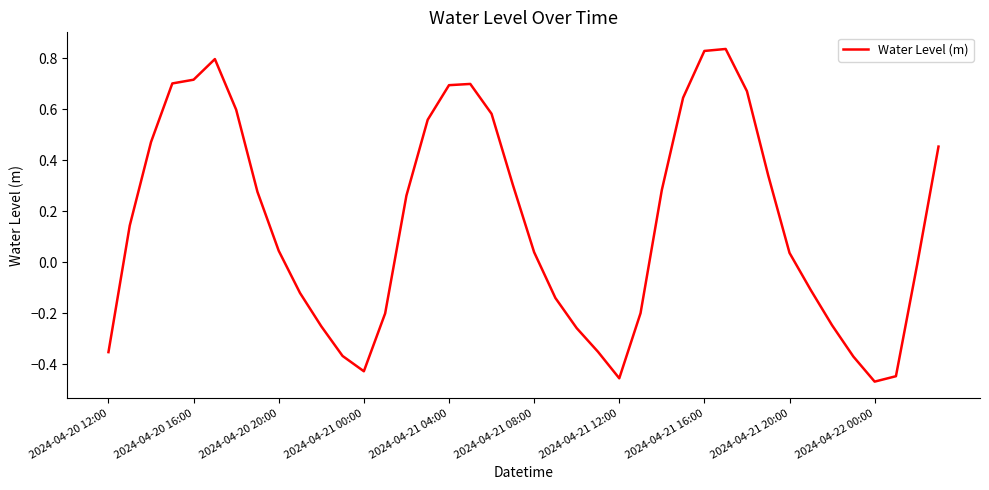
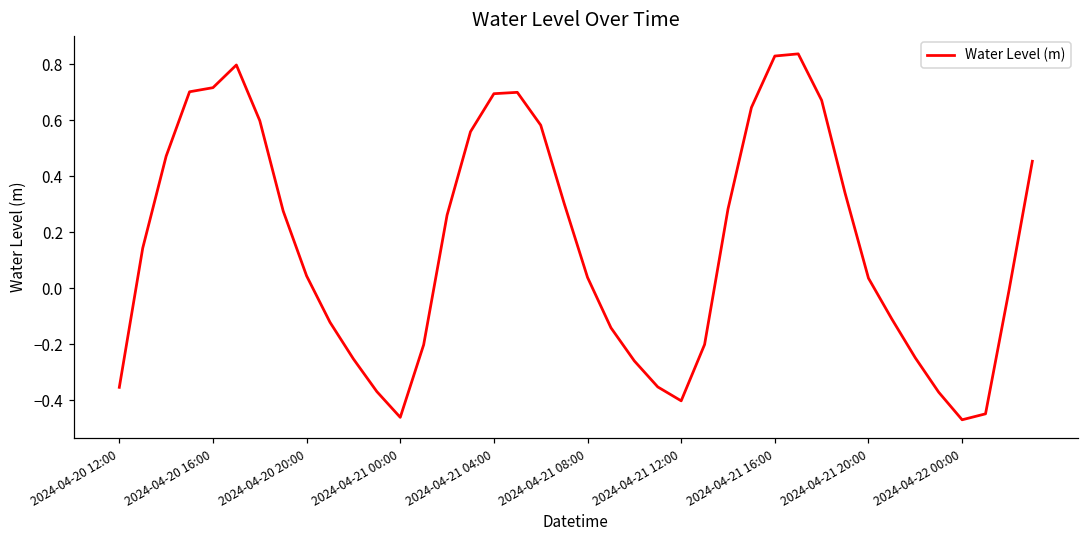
2024-04-21 00:00: -0.43 -> -0.46
2024-04-21 12:00: -0.46 -> -0.40
